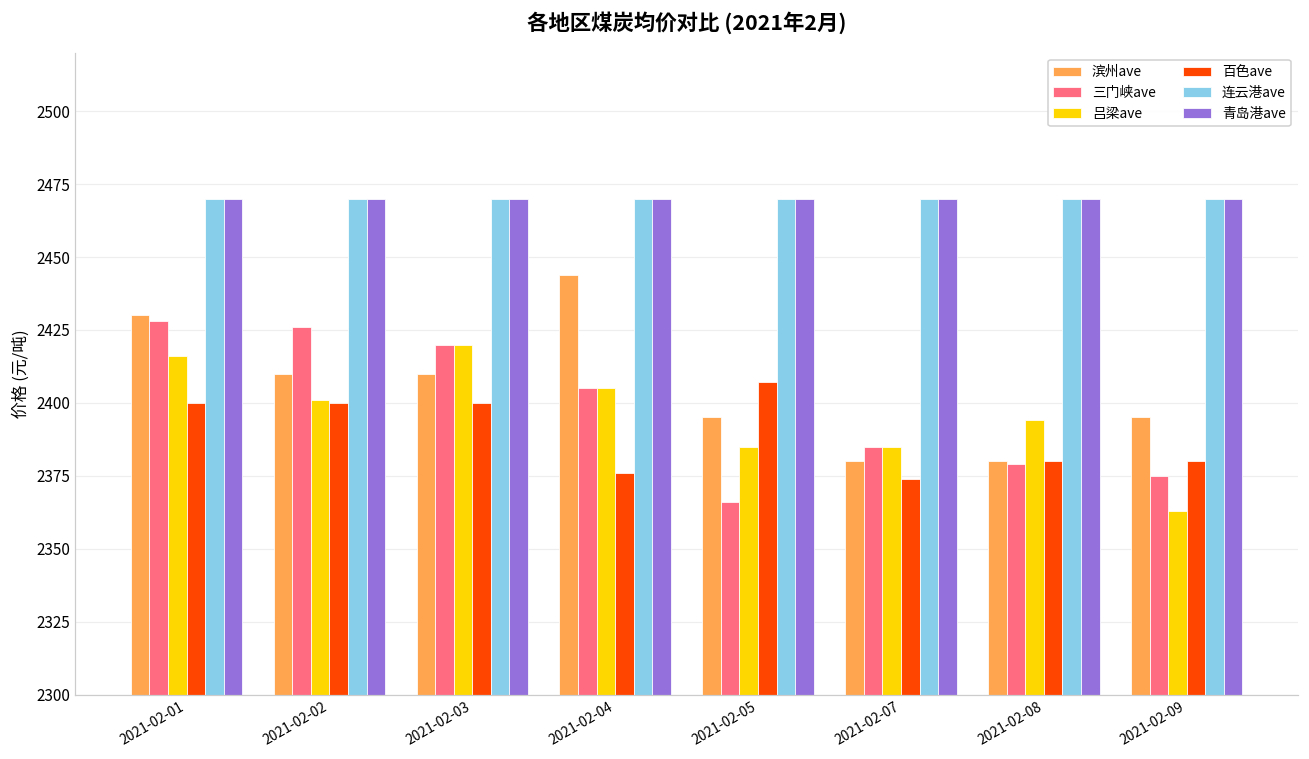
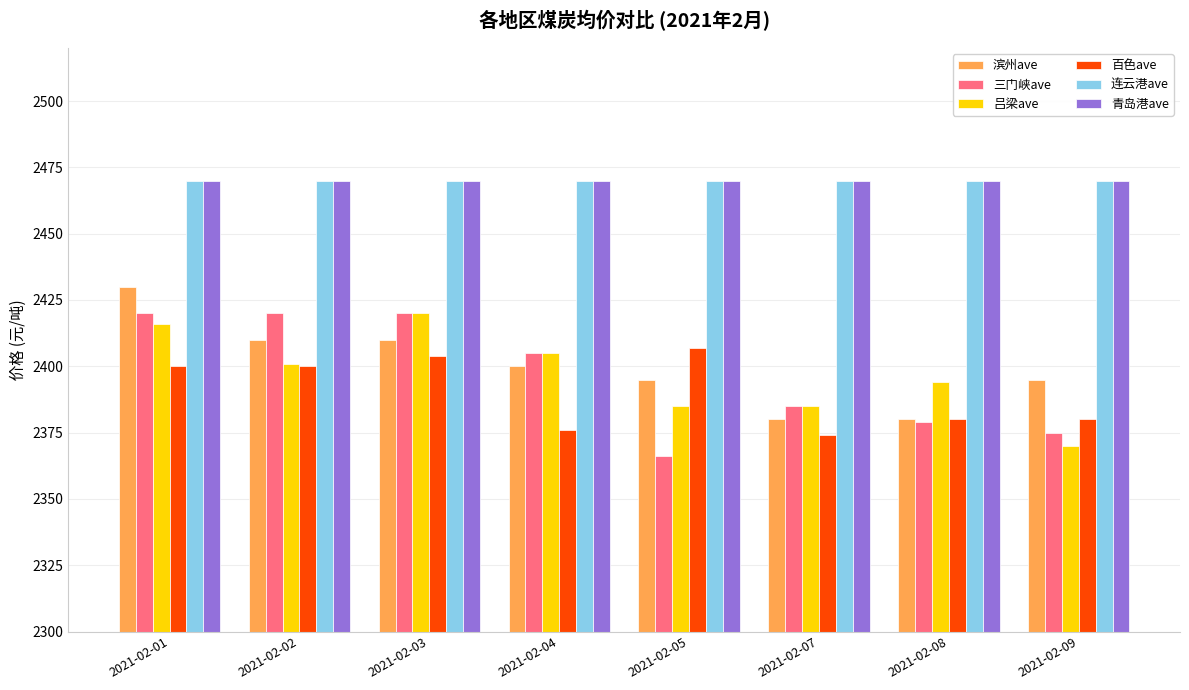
三门峡ave, 2021-02-01: 2428 -> 2420
三门峡ave, 2021-02-02: 2426 -> 2420
百色ave, 2021-02-03: 2400 -> 2404
滨州ave, 2021-02-04: 2444 -> 2400
吕梁ave, 2021-02-09: 2363 -> 2370
